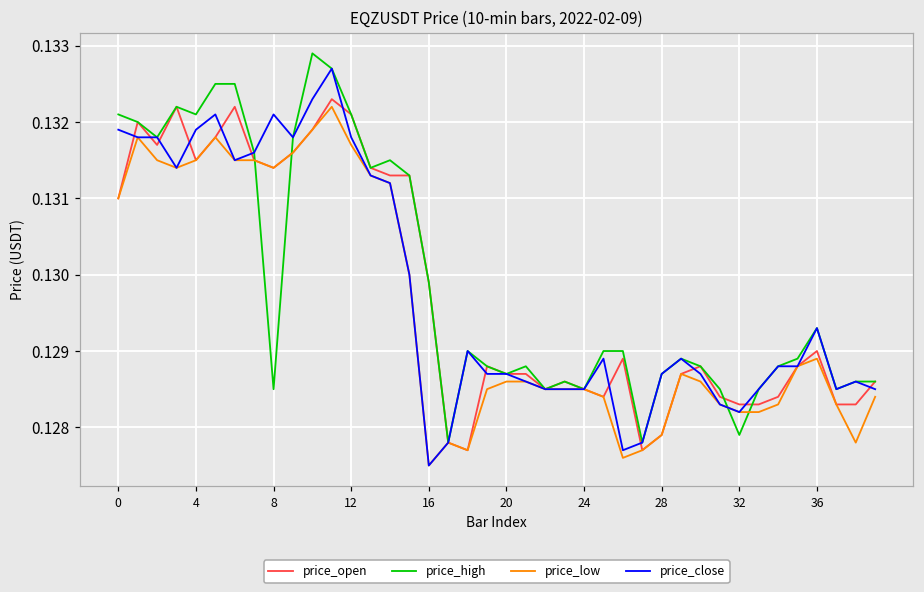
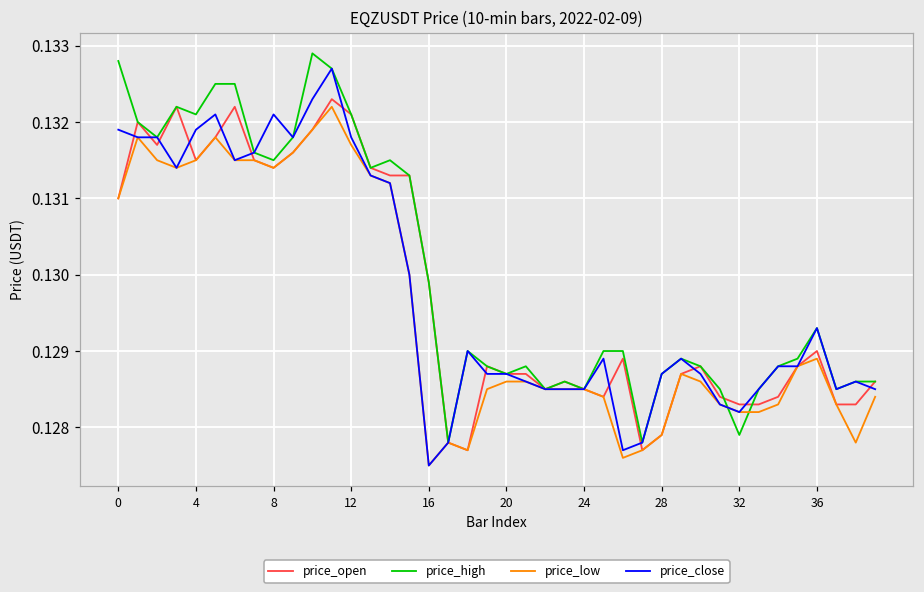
price_high, 0: 0.1321 -> 0.1328
price_high, 8: 0.1285 -> 0.1315
